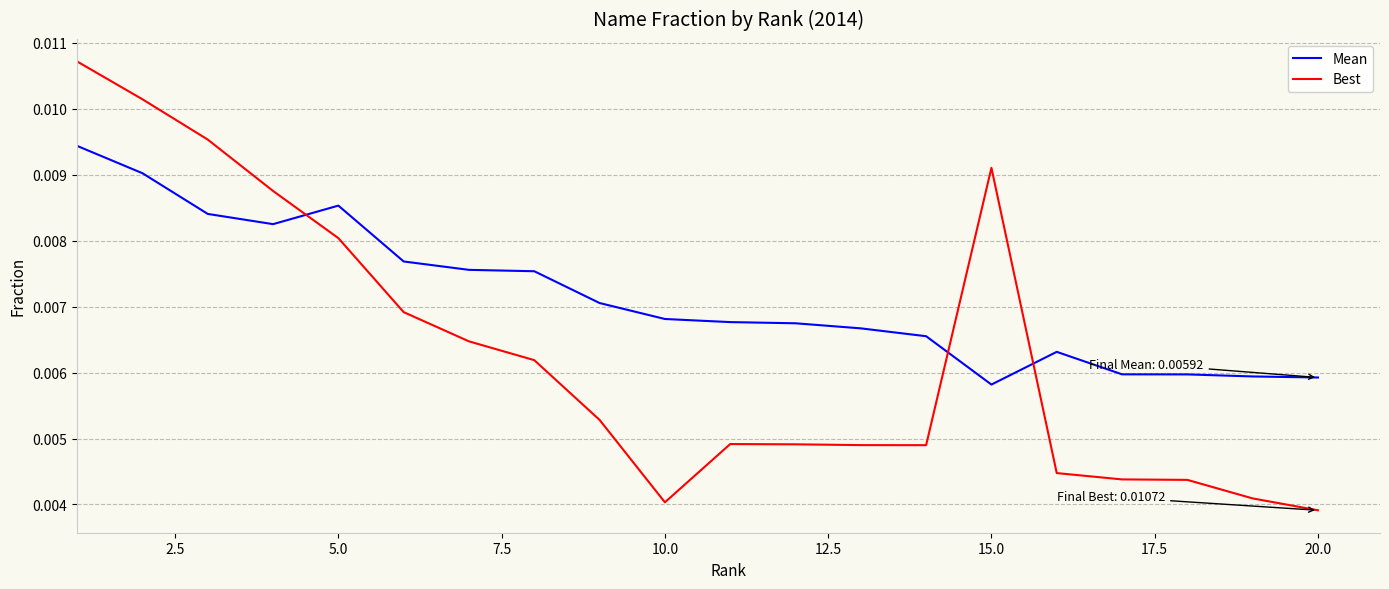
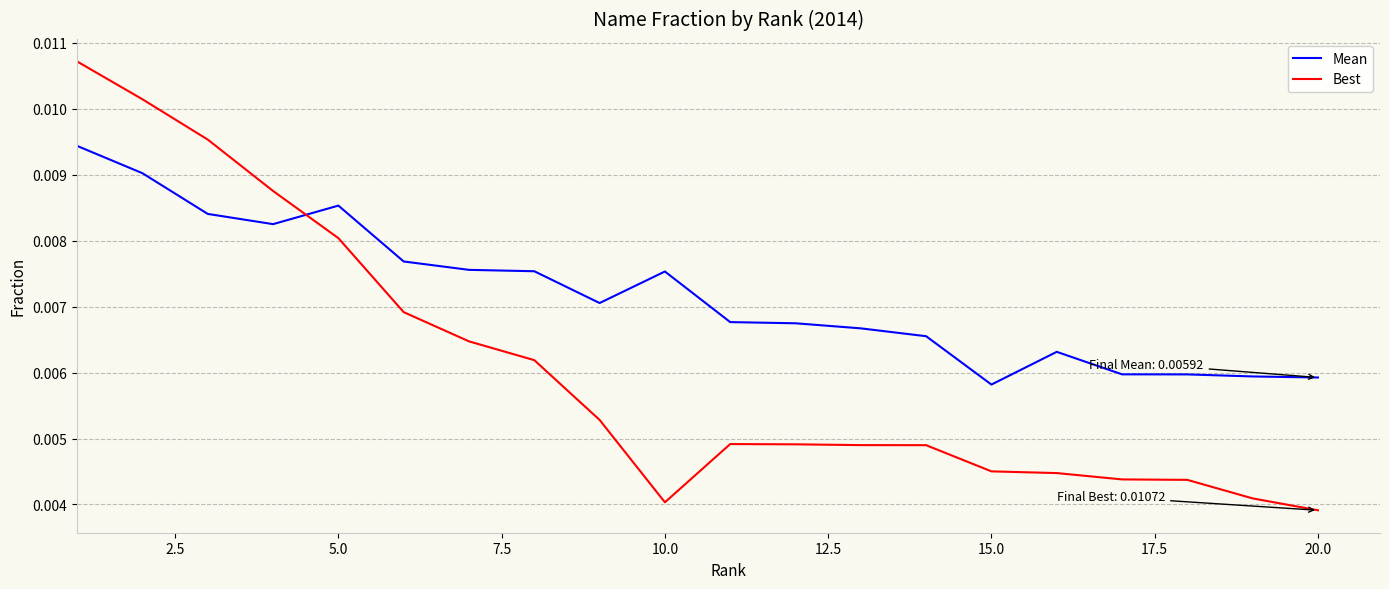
Mean, 10.0: 0.0068 -> 0.0075
Best, 15.0: 0.0091 -> 0.0045
